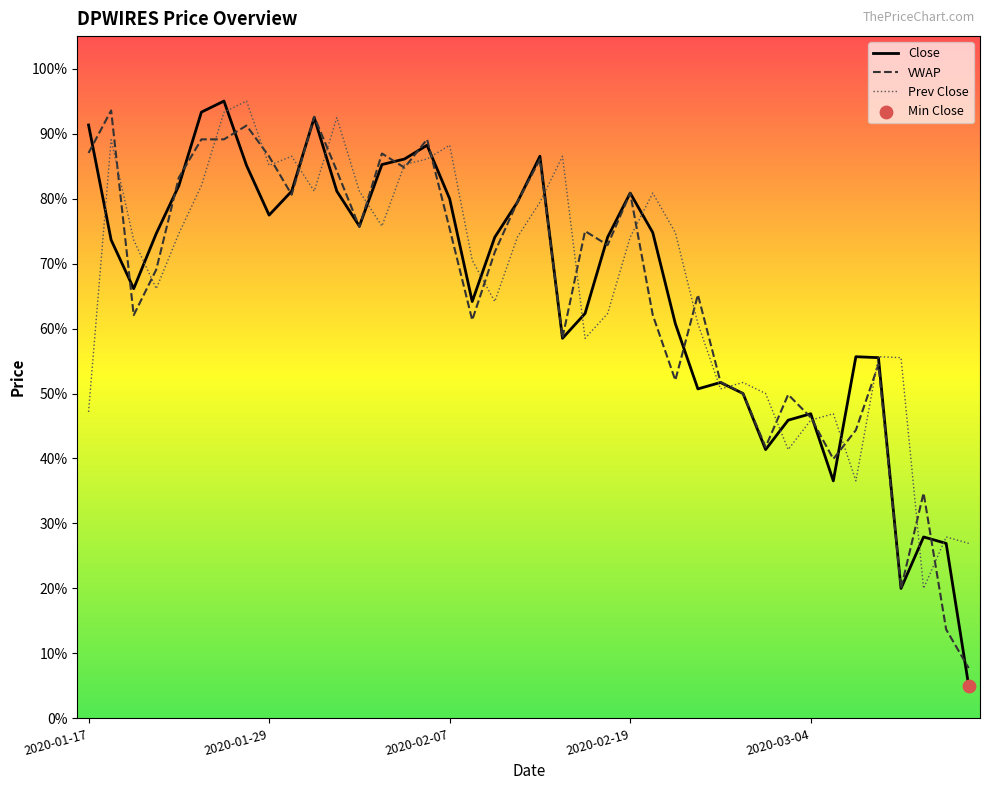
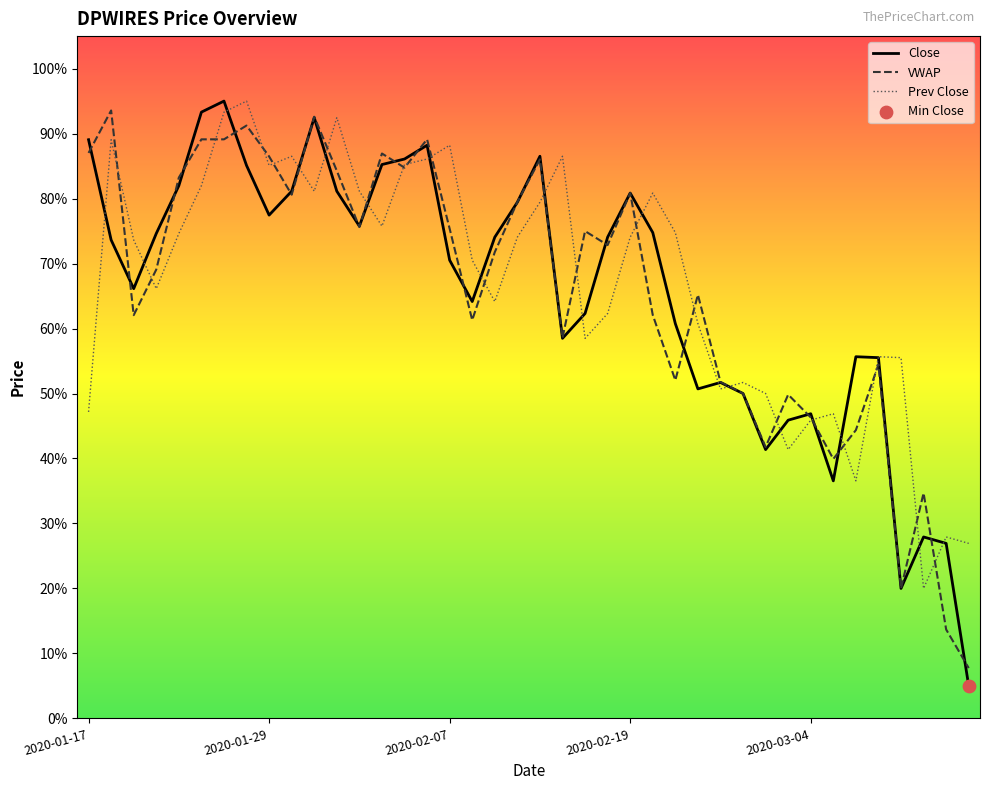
Close, 2020-01-17: 91% -> 89%
Close, 2020-02-07: 80% -> 71%
